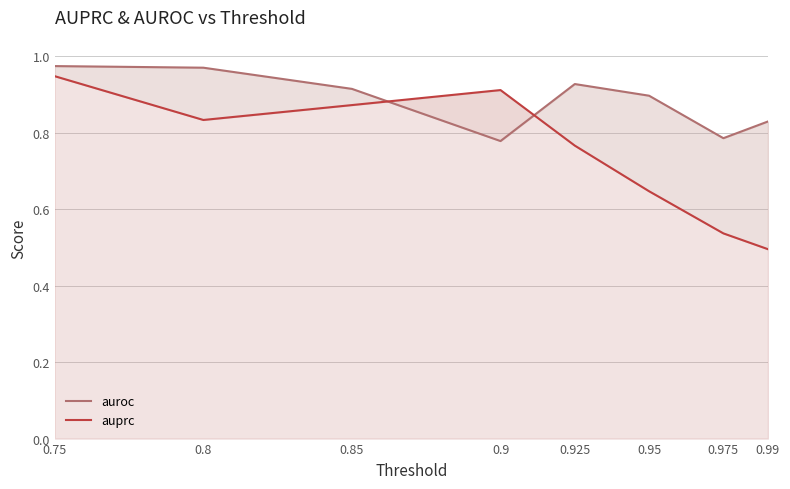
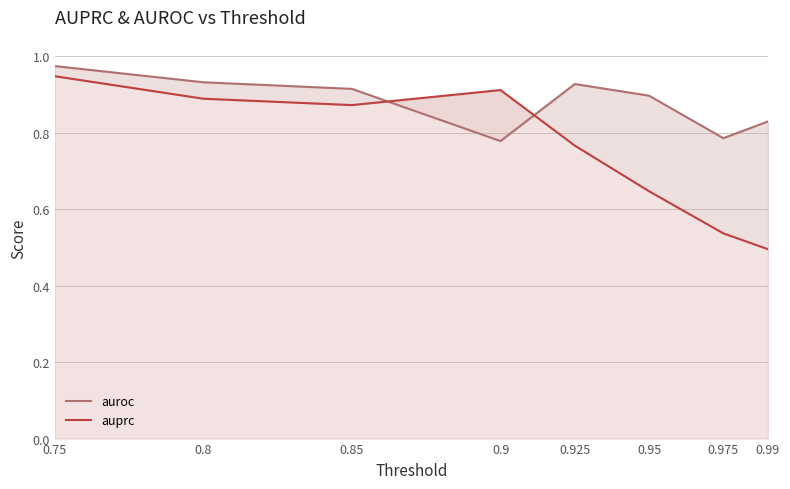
auroc, 0.8: 0.97 -> 0.93
auprc, 0.8: 0.83 -> 0.89
